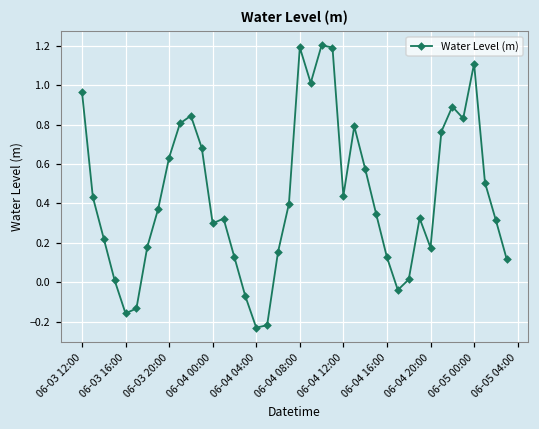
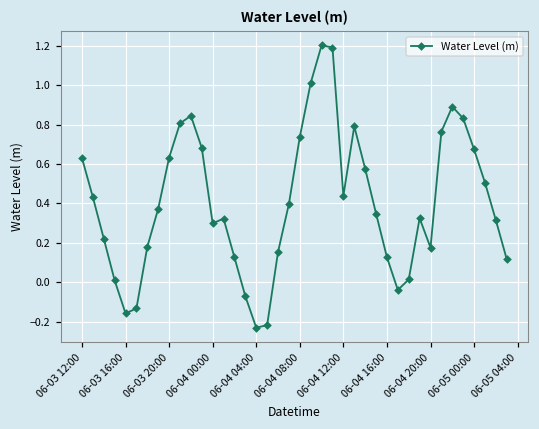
06-03 12:00: 0.97 -> 0.63
06-04 08:00: 1.19 -> 0.74
06-05 00:00: 1.11 -> 0.67
